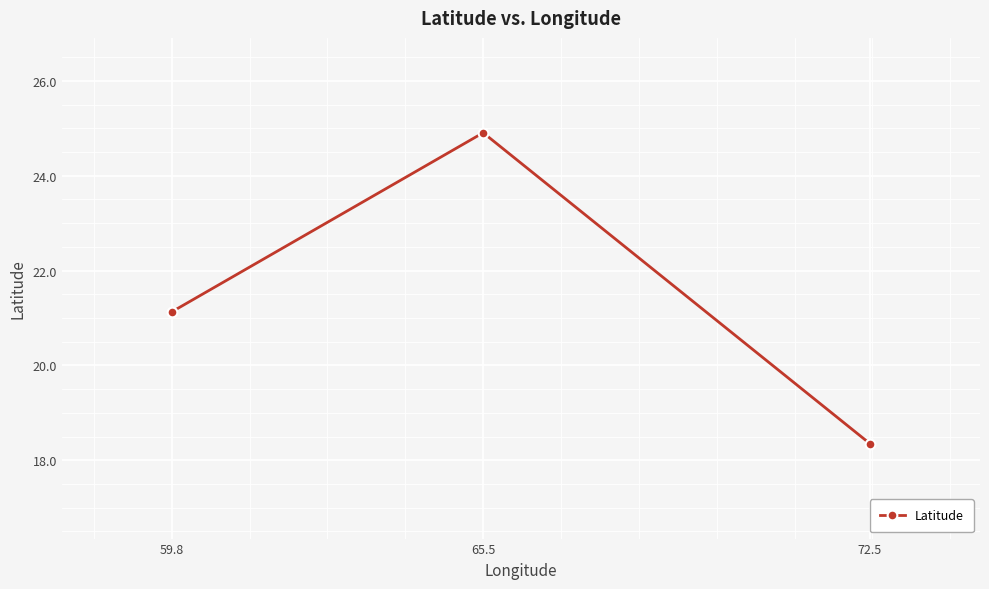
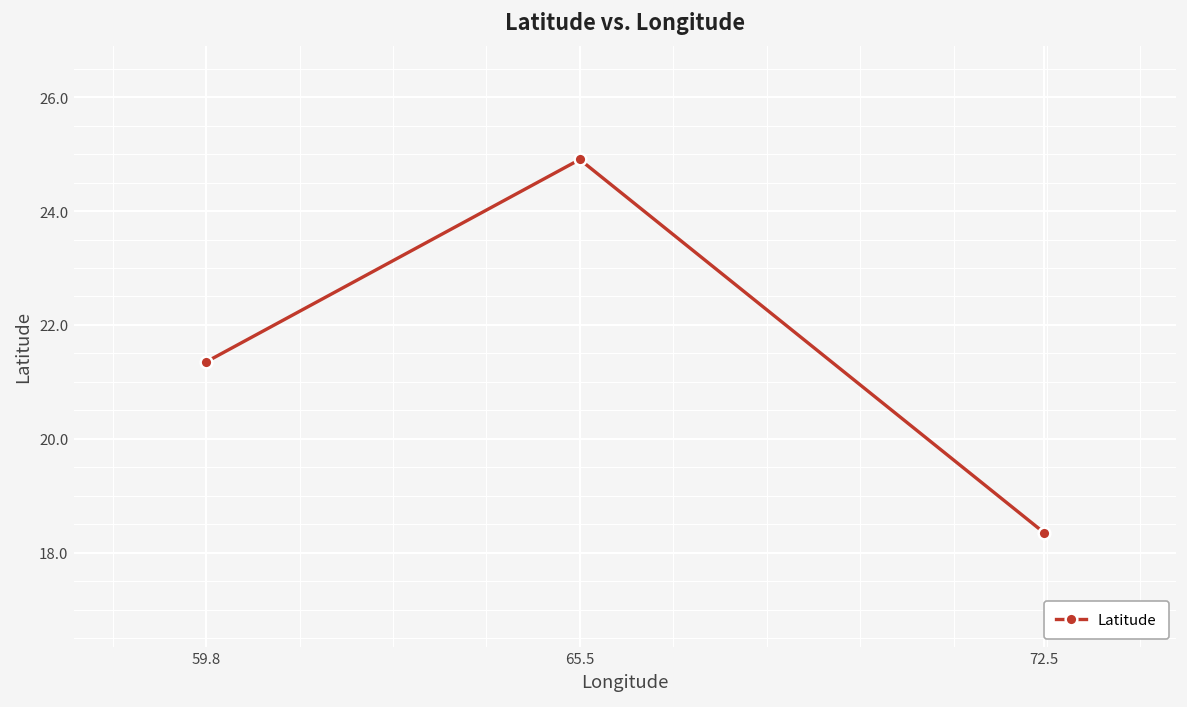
59.8: 21.1 -> 21.4
